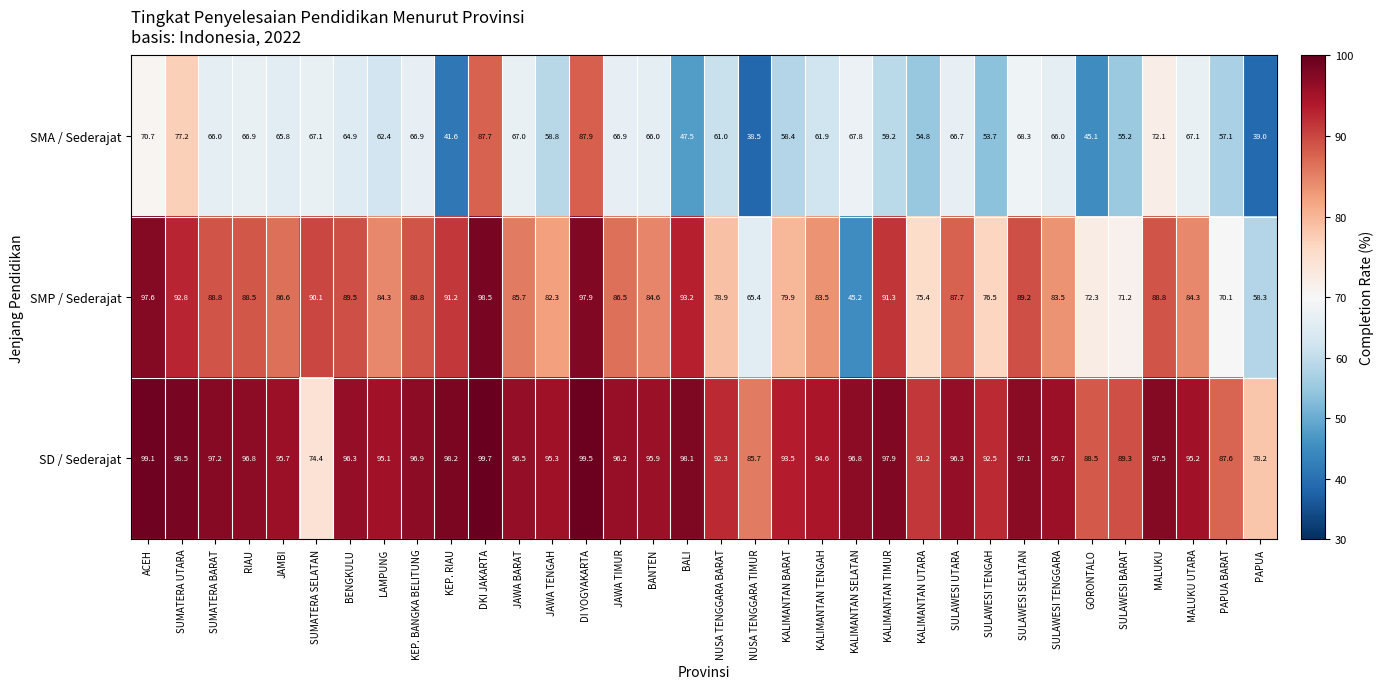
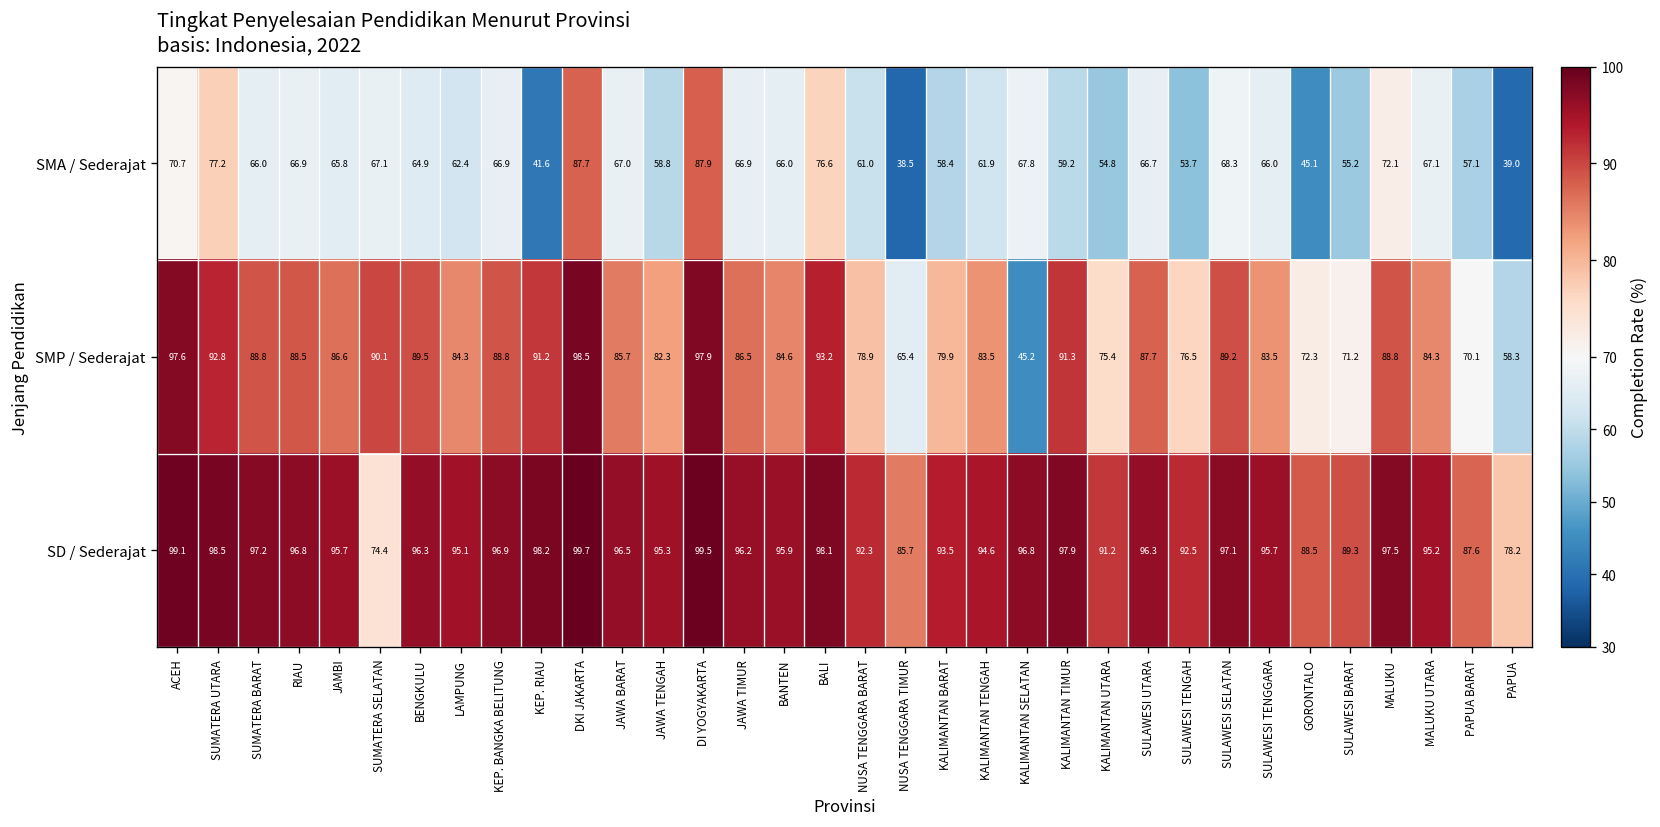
SMA / Sederajat, BALI: 47.5 -> 76.6
